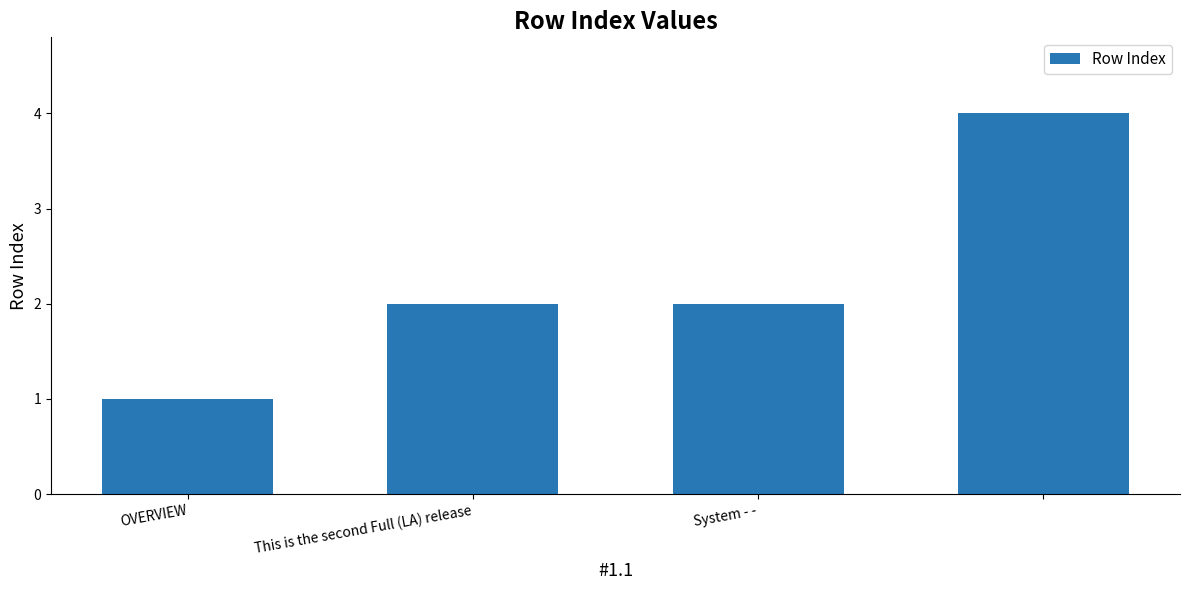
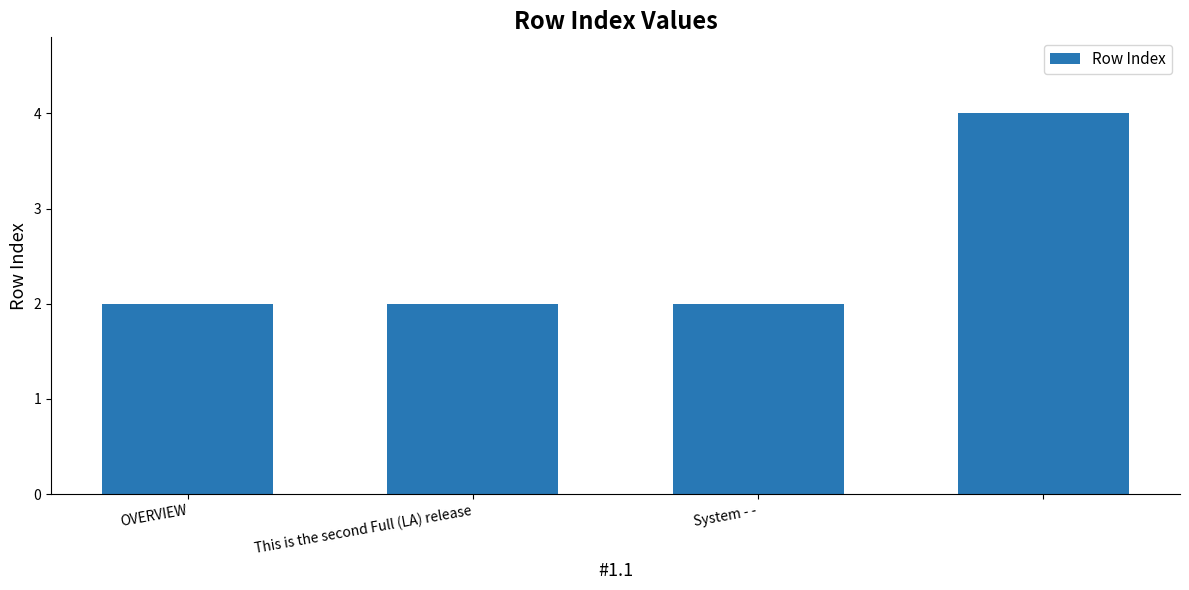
OVERVIEW: 1 -> 2
